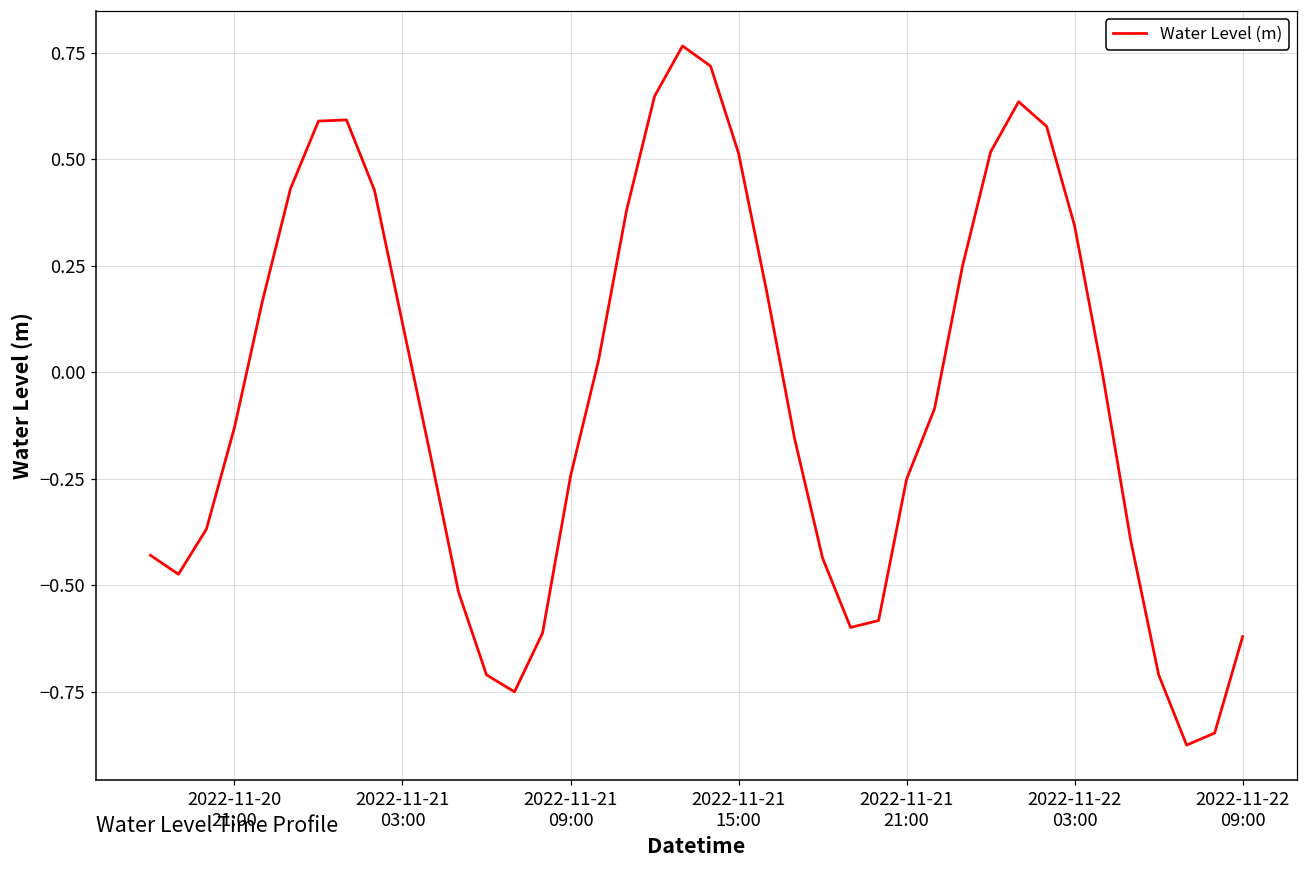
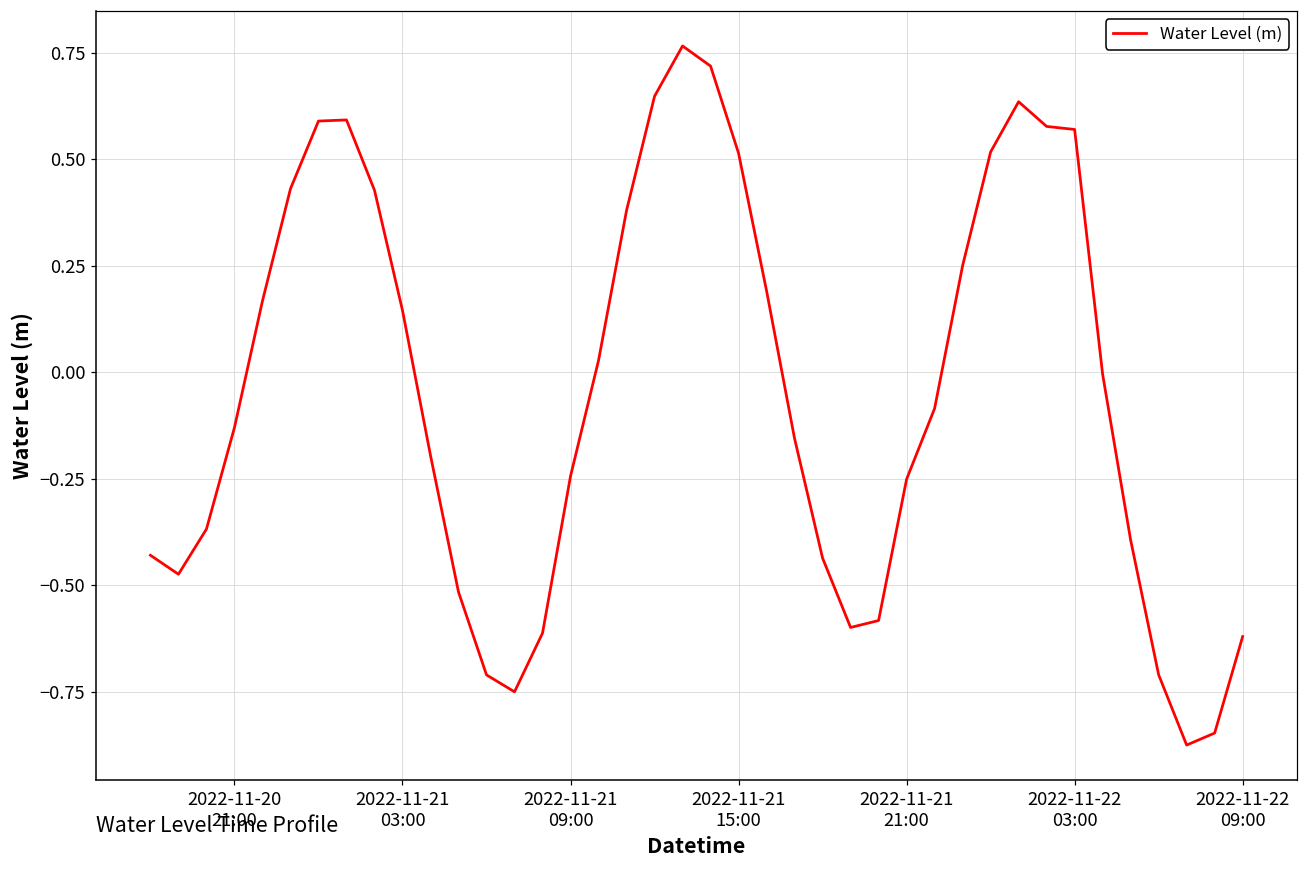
2022-11-21 03:00: 0.11 -> 0.14
2022-11-22 03:00: 0.34 -> 0.57
